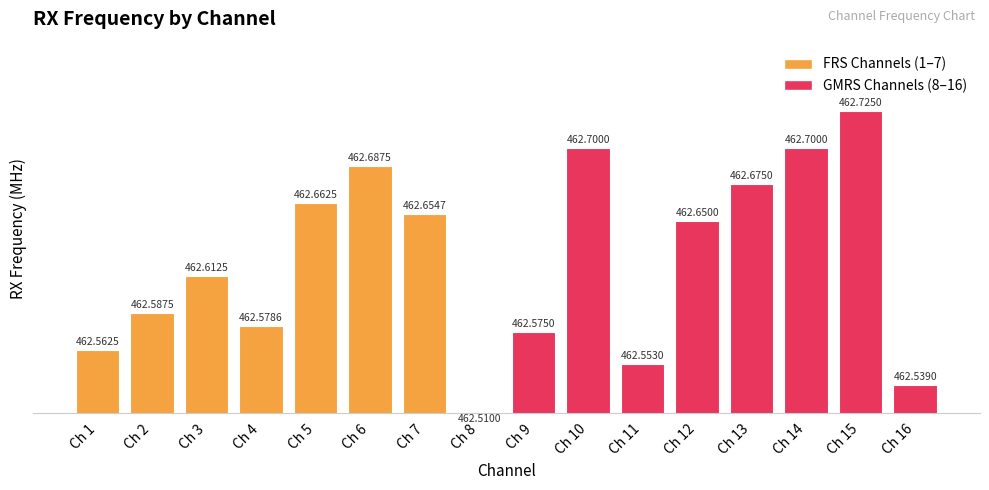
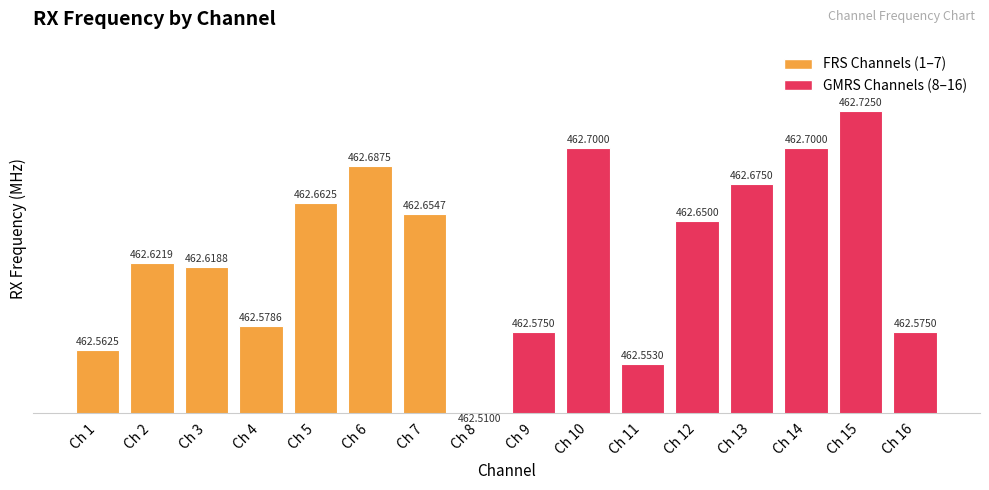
Ch 2: 462.5875 -> 462.6219
Ch 3: 462.6125 -> 462.6188
Ch 16: 462.5390 -> 462.5750
